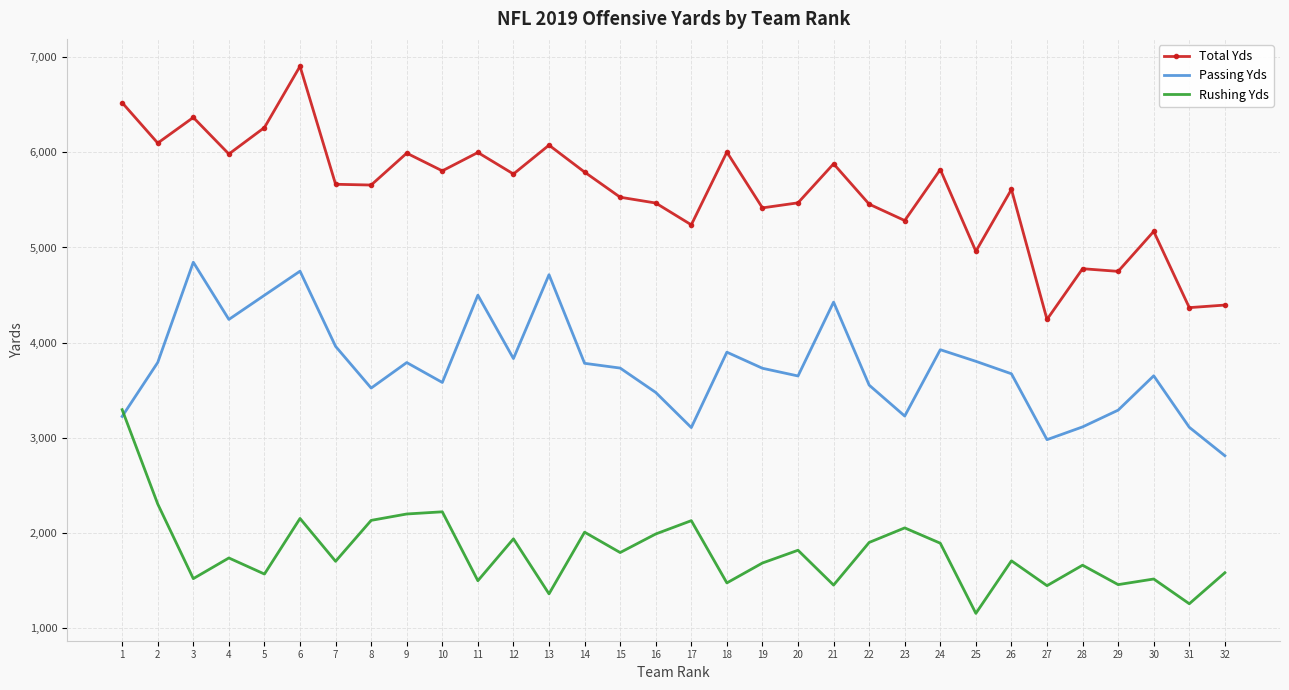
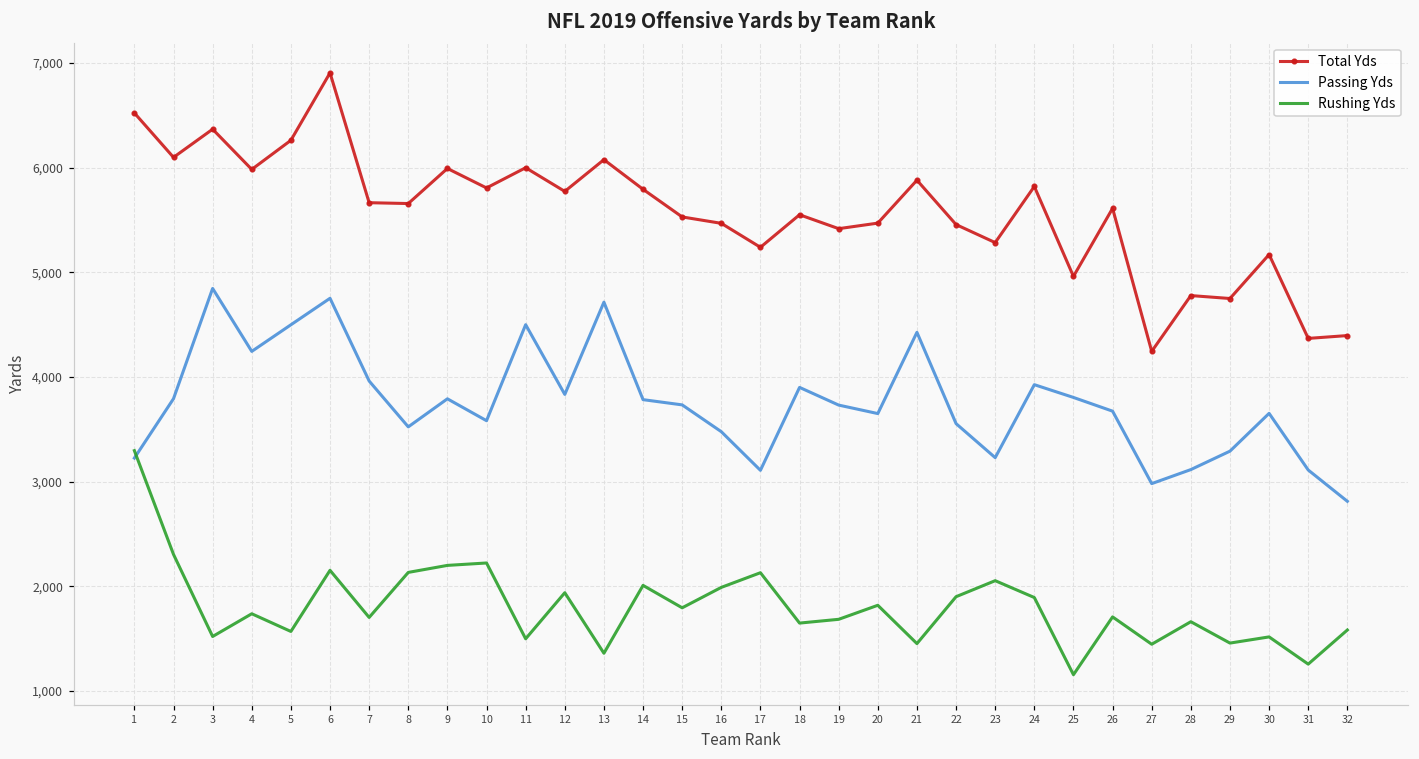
Total Yds, 18: 6,000 -> 5,500
Rushing Yds, 18: 1,500 -> 1,600
